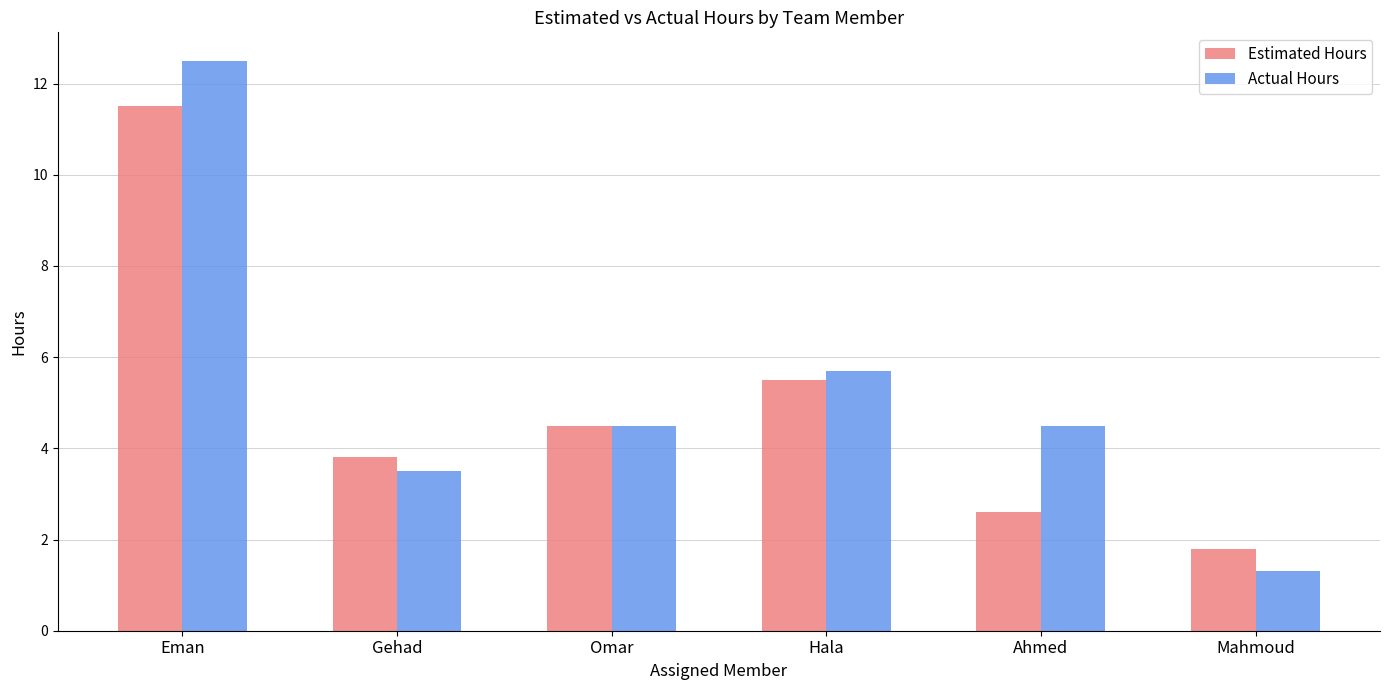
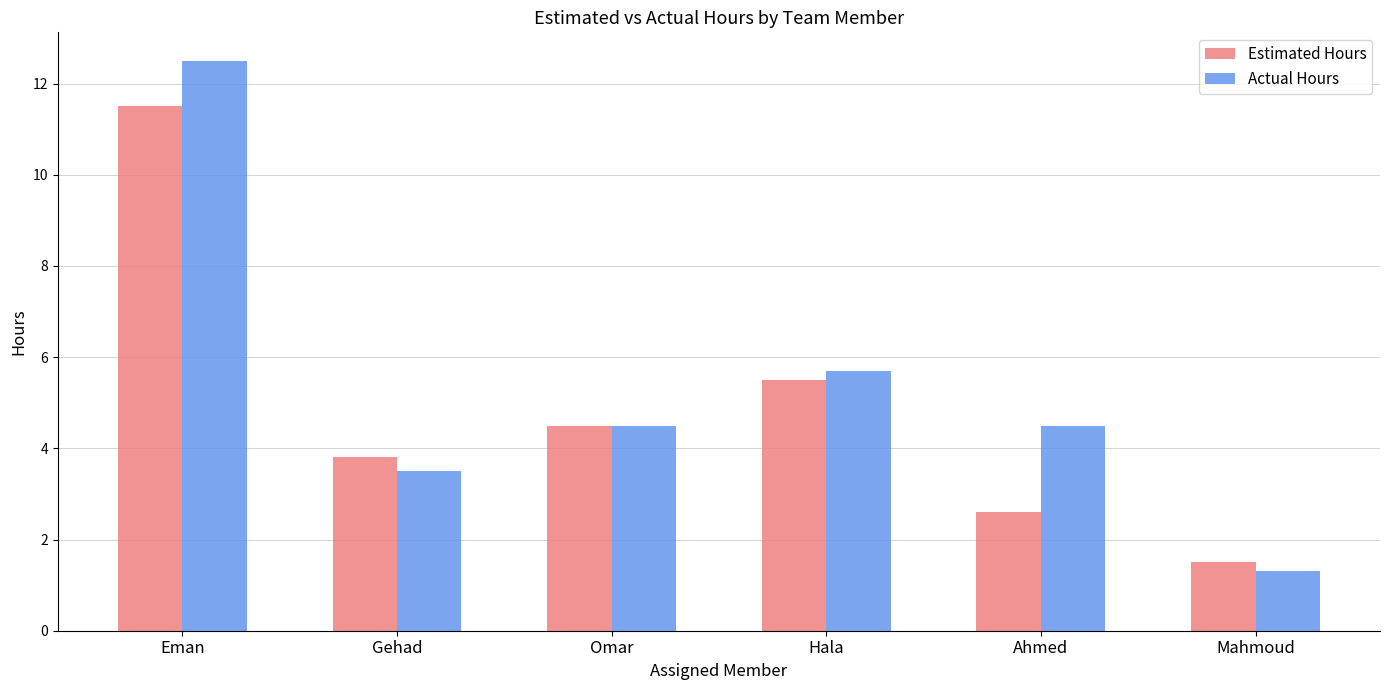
Estimated Hours, Mahmoud: 1.8 -> 1.5
